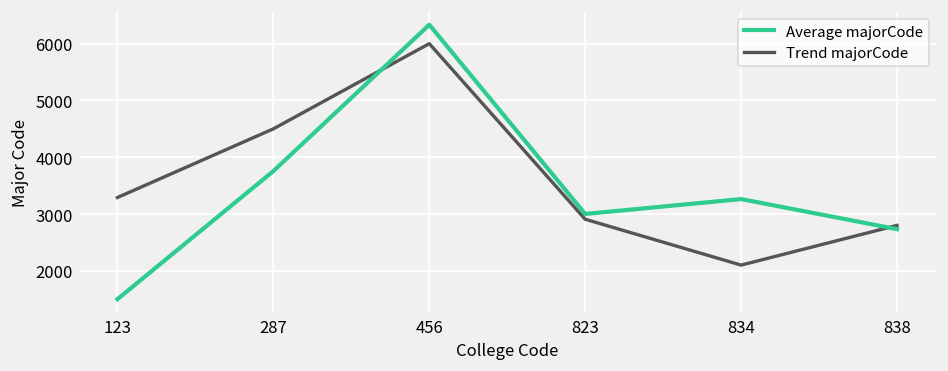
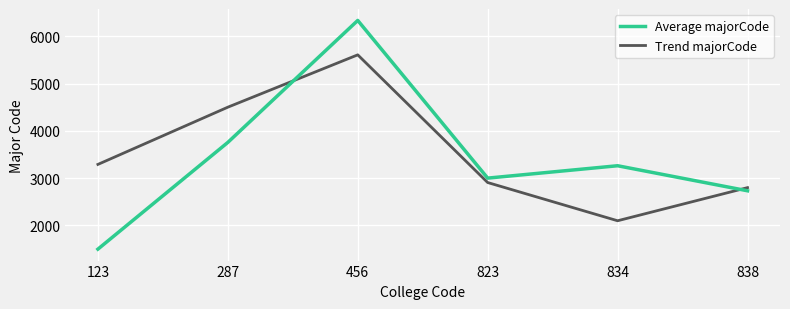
Trend majorCode, 456: 6000 -> 5600
